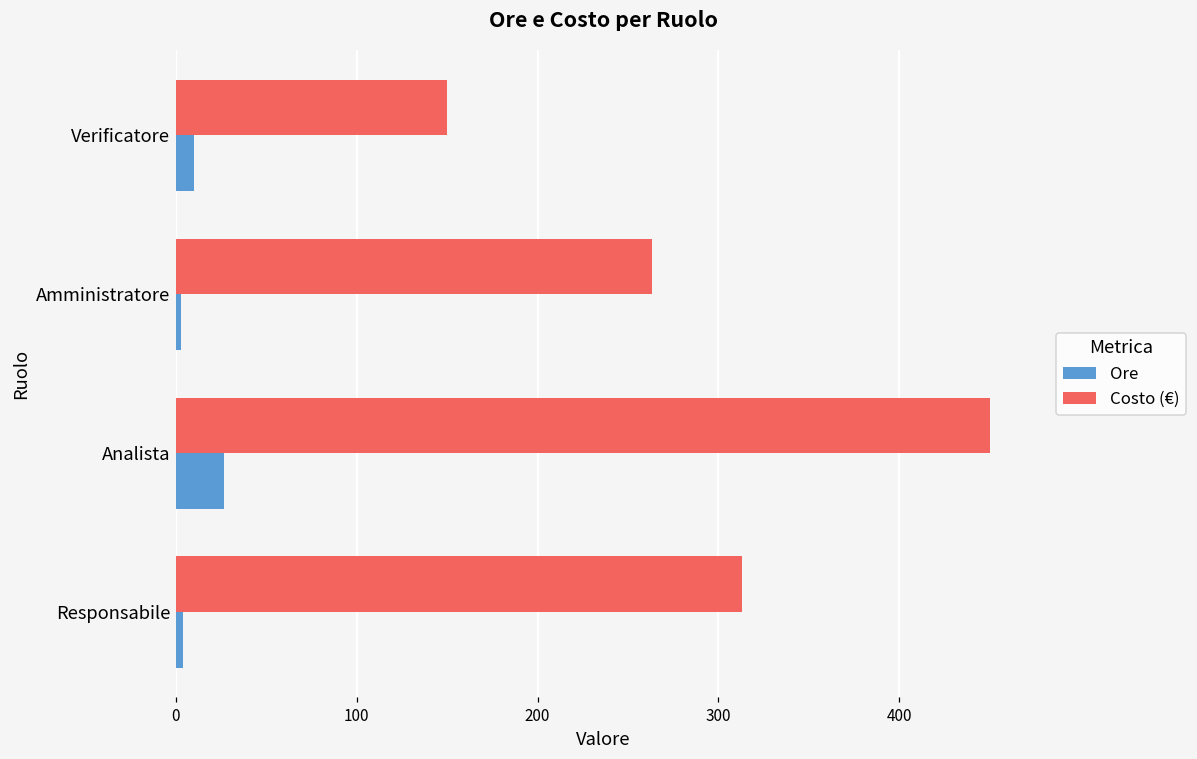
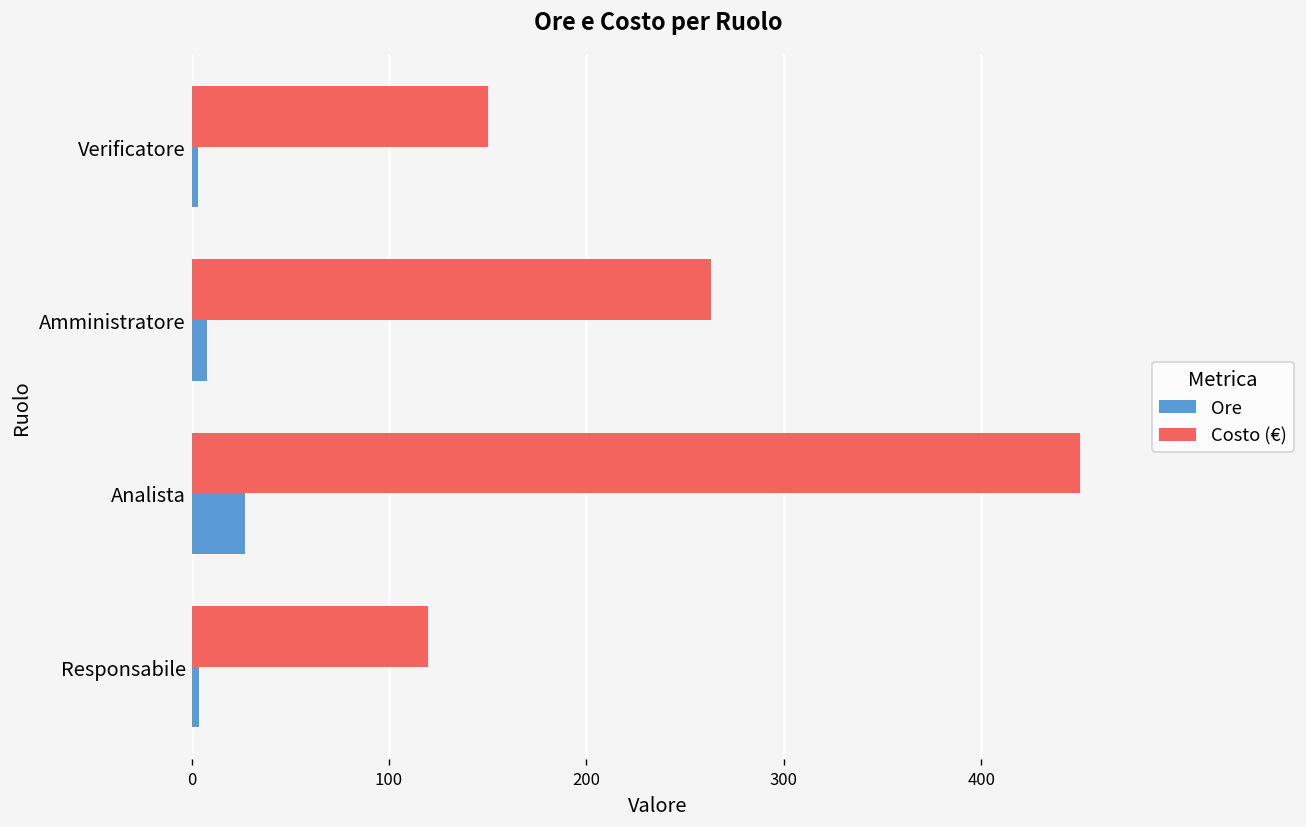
Ore, Verificatore: 10 -> 3
Ore, Amministratore: 3 -> 8
Costo (€), Responsabile: 313 -> 120
